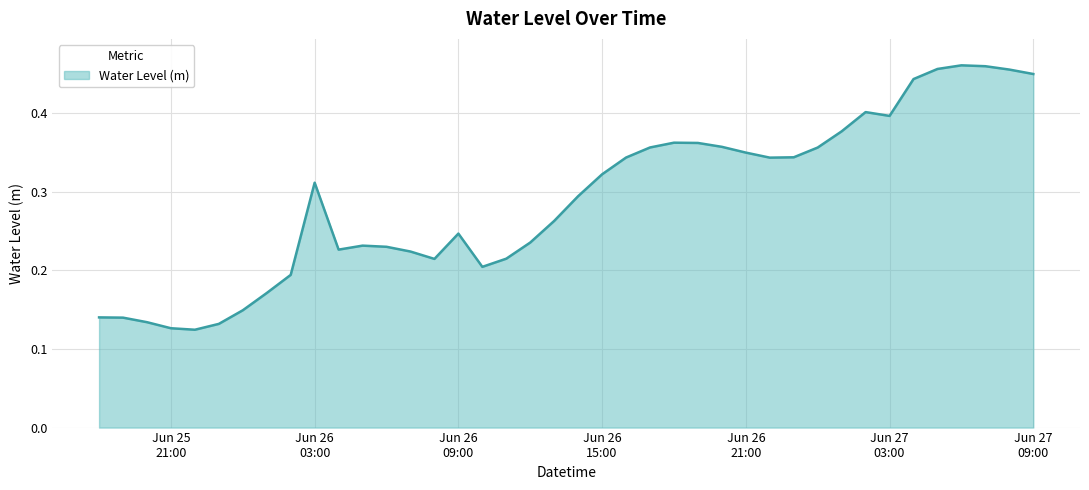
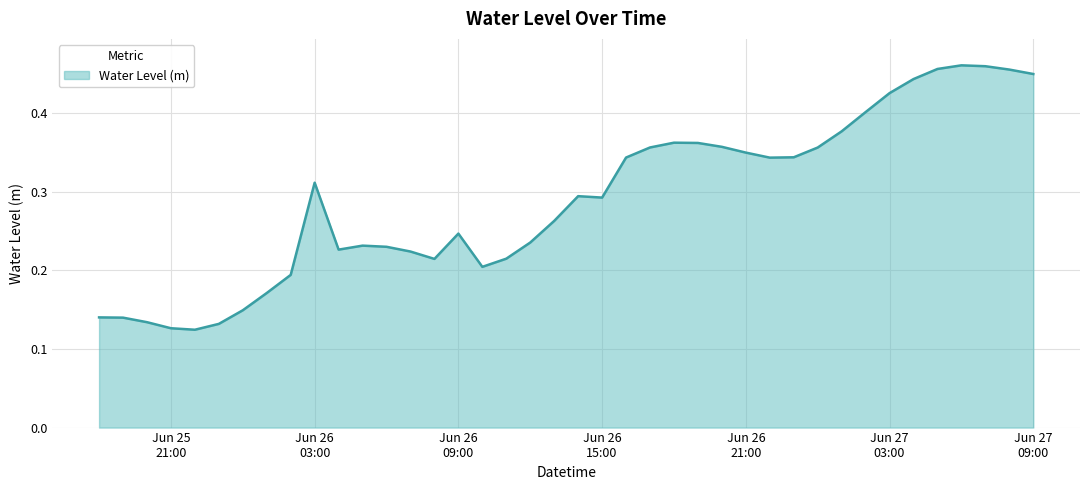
Jun 26 15:00: 0.32 -> 0.29
Jun 27 03:00: 0.40 -> 0.43
